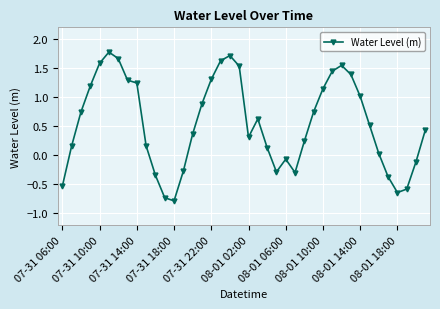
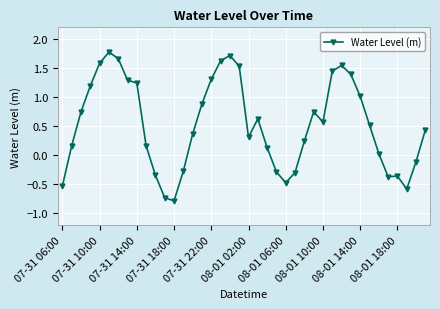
08-01 06:00: -0.1 -> -0.5
08-01 10:00: 1.1 -> 0.6
08-01 18:00: -0.6 -> -0.4
